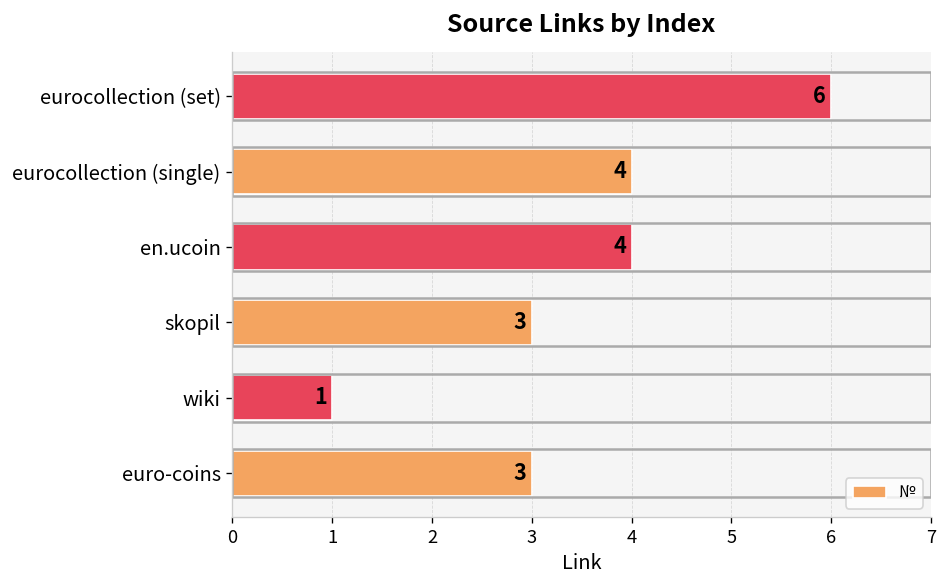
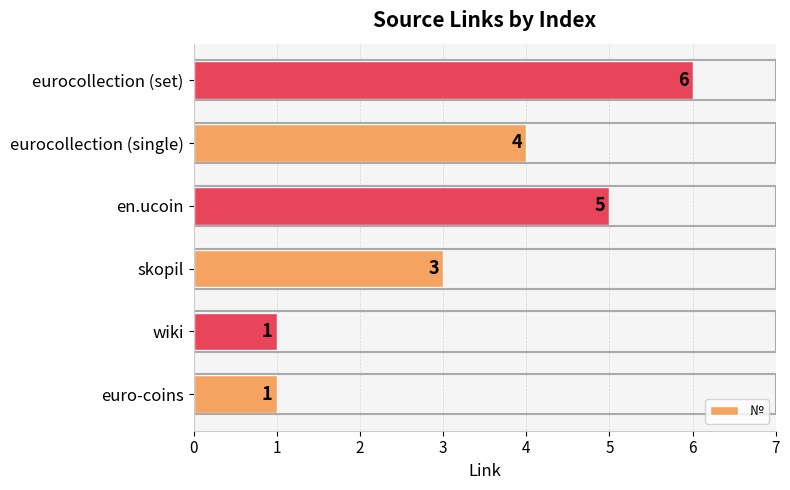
en.ucoin: 4 -> 5
euro-coins: 3 -> 1
